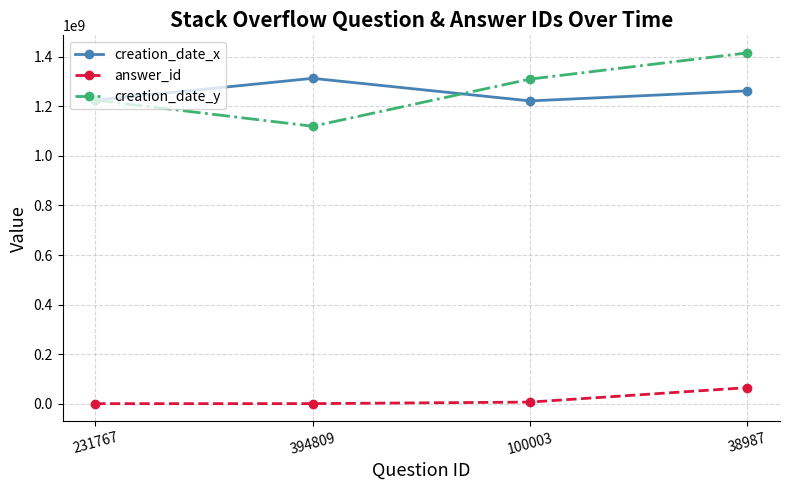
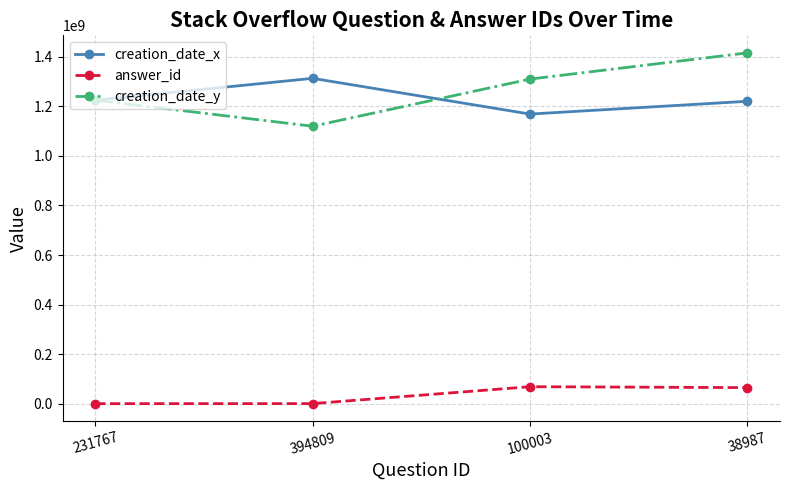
creation_date_x, 100003: 1220000000 -> 1170000000
answer_id, 100003: 10000000 -> 70000000
creation_date_x, 38987: 1260000000 -> 1220000000
